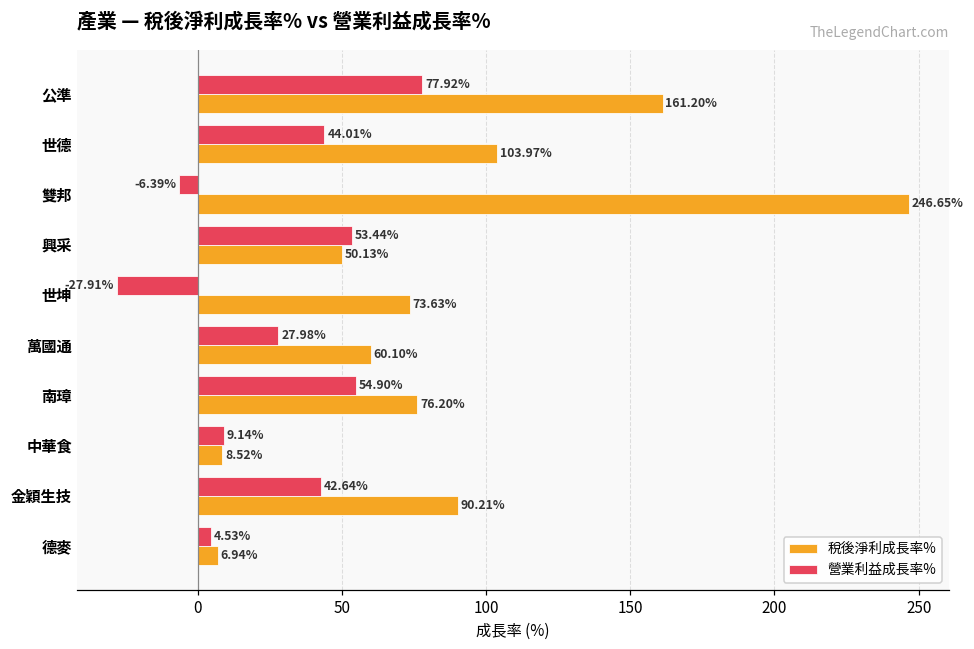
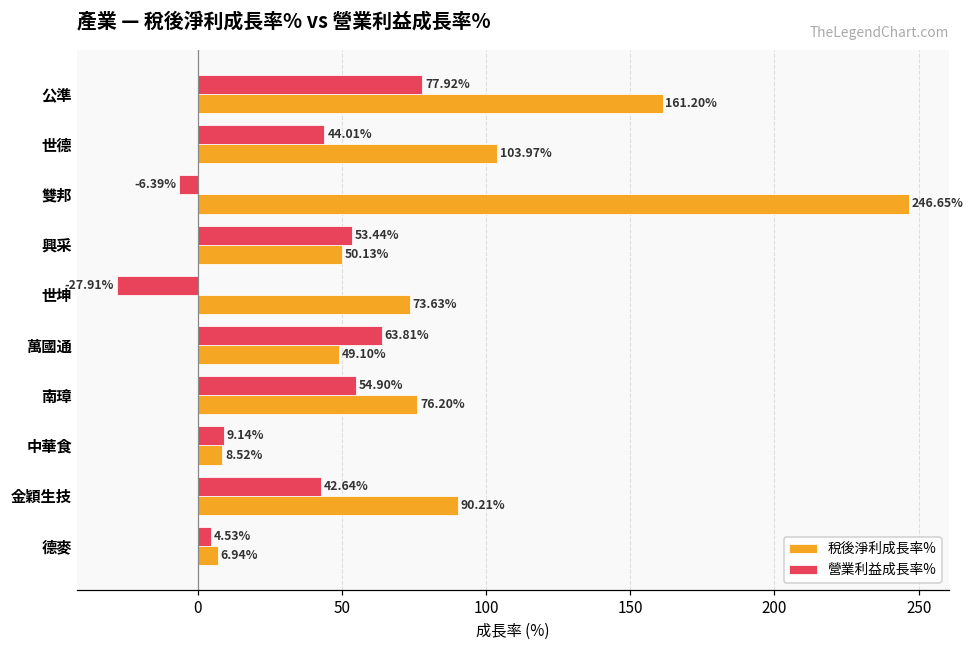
營業利益成長率%, 萬國通: 27.98% -> 63.81%
稅後淨利成長率%, 萬國通: 60.10% -> 49.10%
